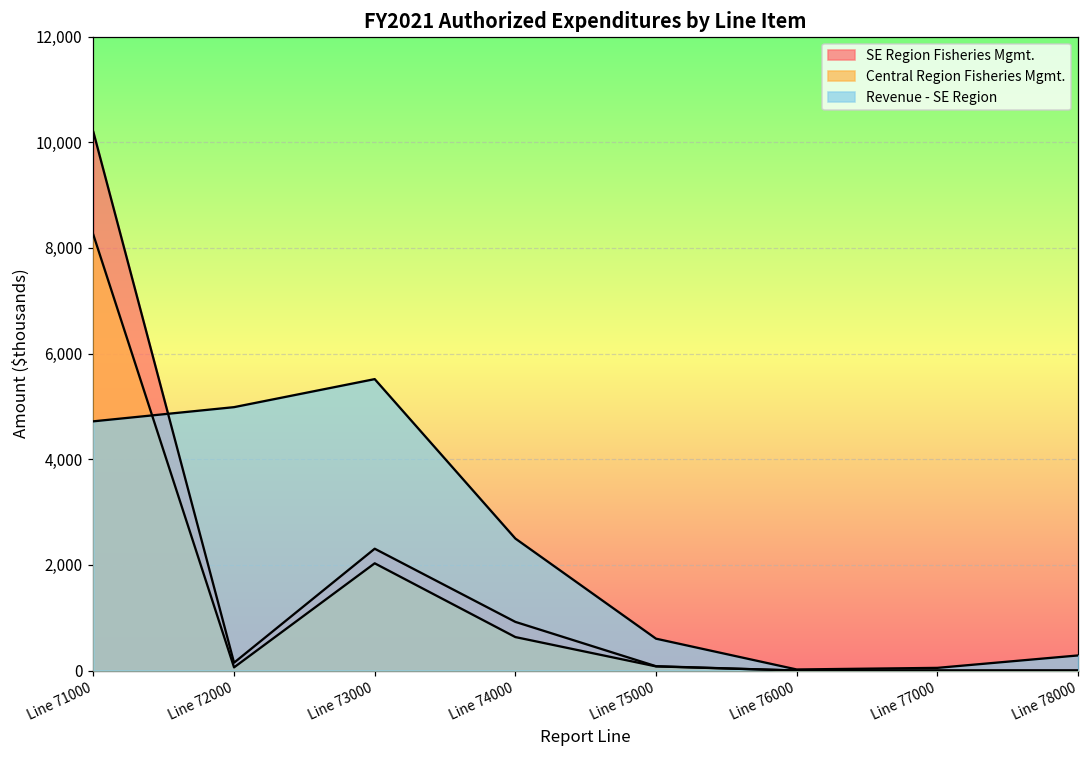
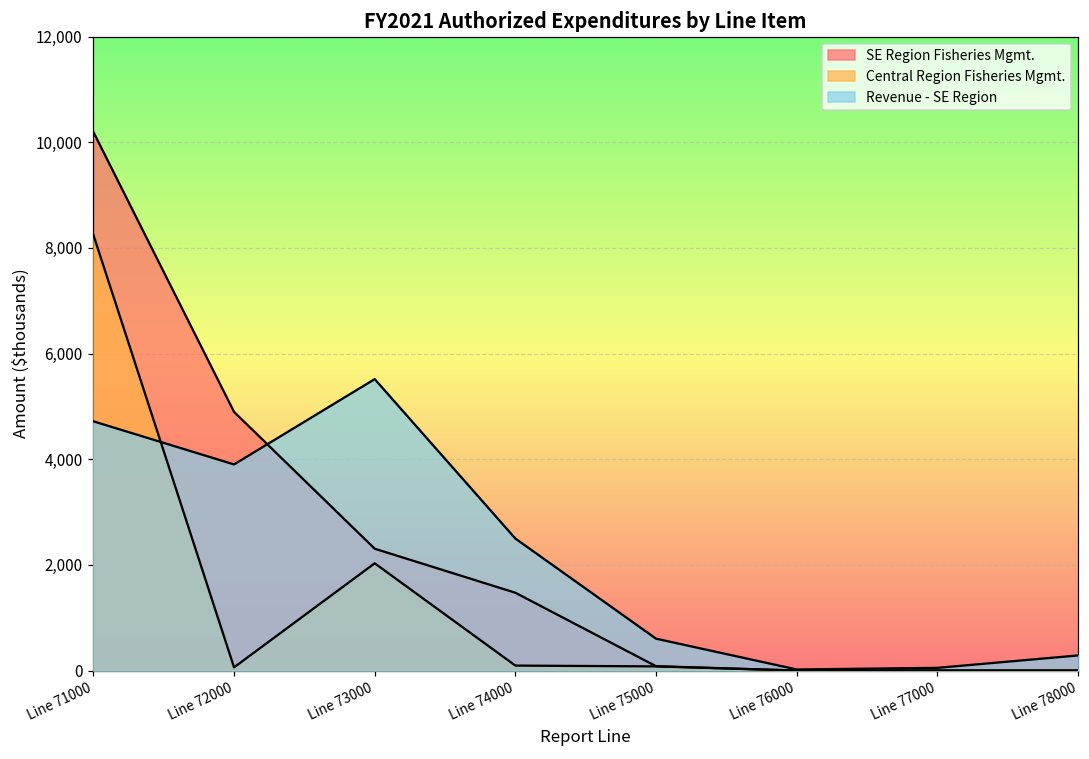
SE Region Fisheries Mgmt., Line 72000: 100 -> 4,900
Revenue - SE Region, Line 72000: 5,000 -> 3,900
SE Region Fisheries Mgmt., Line 74000: 900 -> 1,500
Central Region Fisheries Mgmt., Line 74000: 600 -> 100
